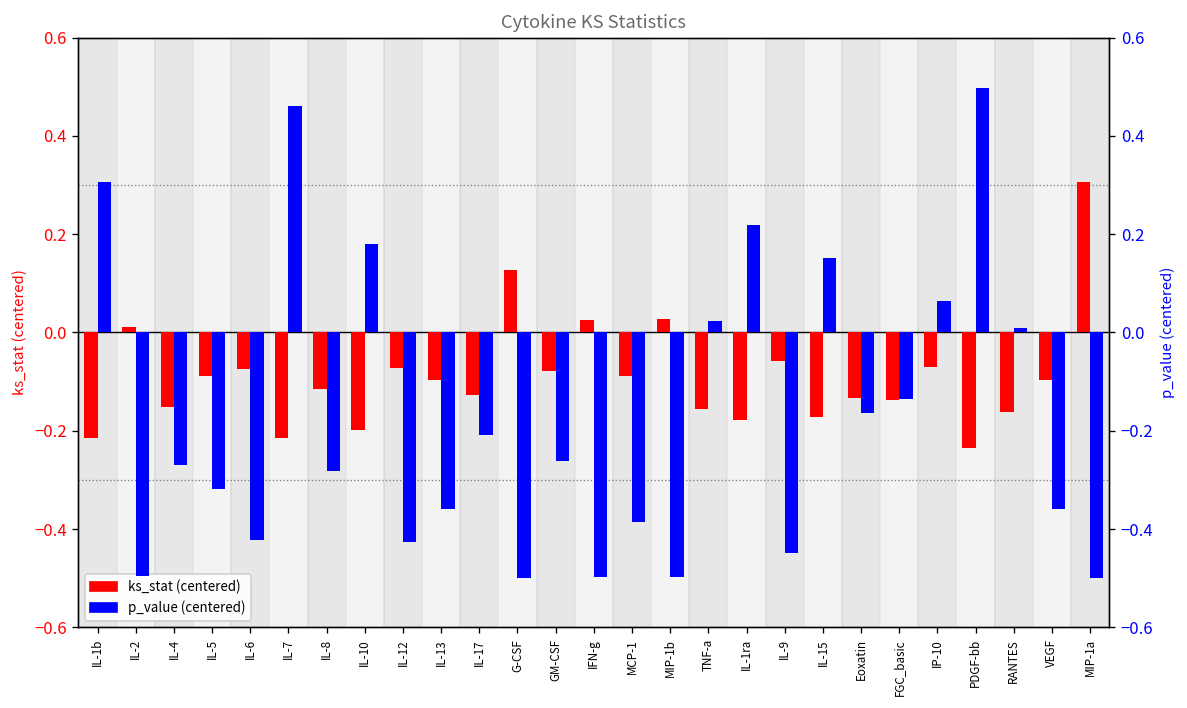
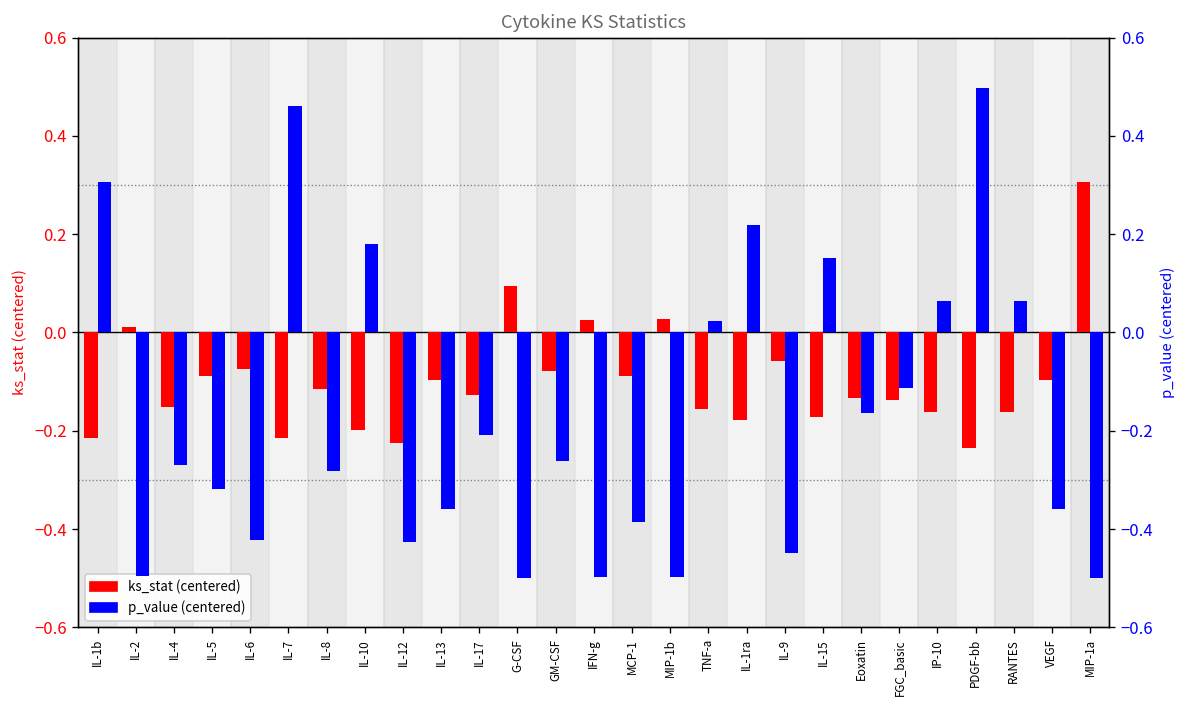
ks_stat (centered), IL-12: -0.07 -> -0.22
ks_stat (centered), G-CSF: 0.13 -> 0.09
ks_stat (centered), IP-10: -0.07 -> -0.16
p_value (centered), FGC_basic: -0.14 -> -0.11
p_value (centered), RANTES: 0.01 -> 0.06
